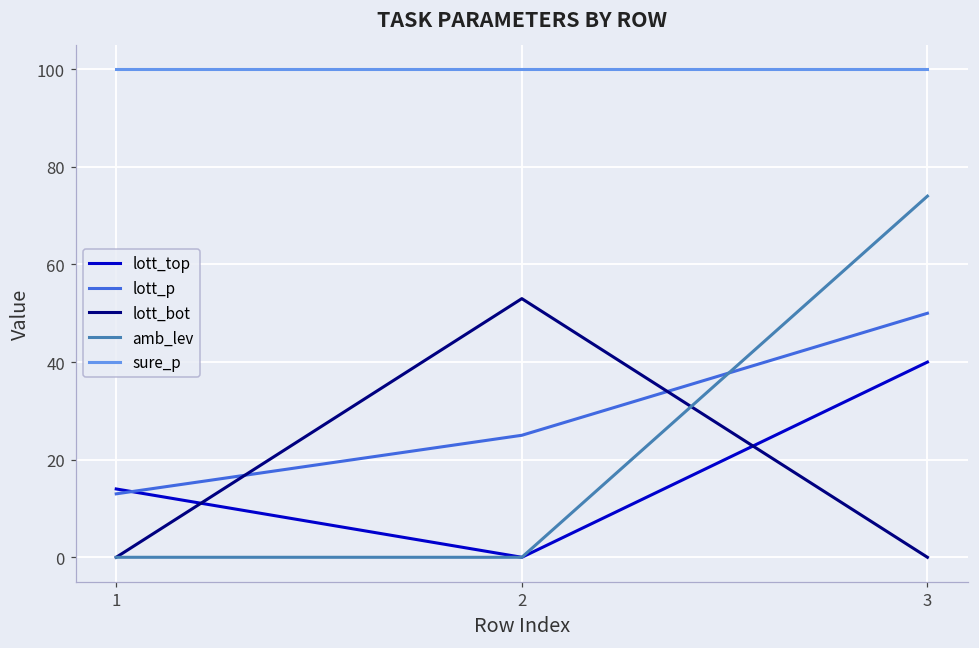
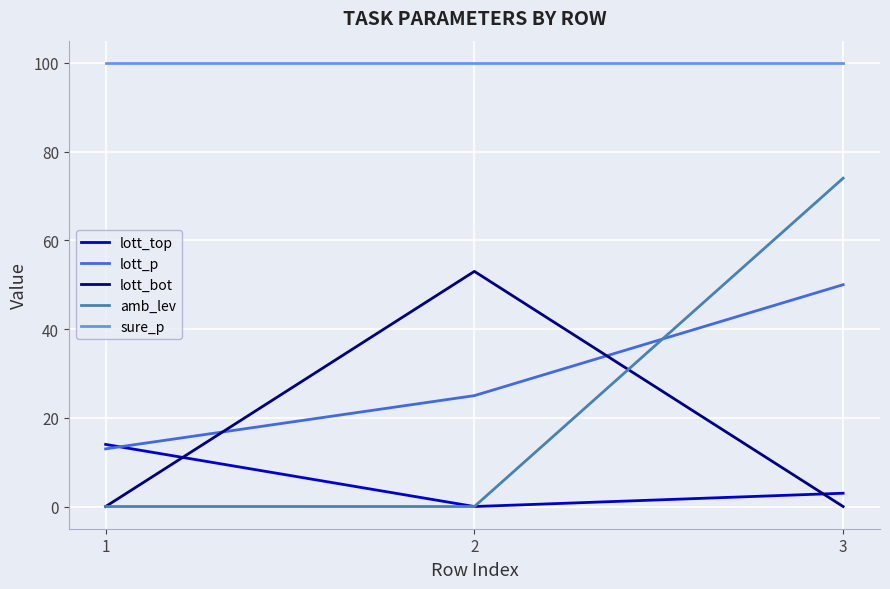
lott_top, 3: 40 -> 3
